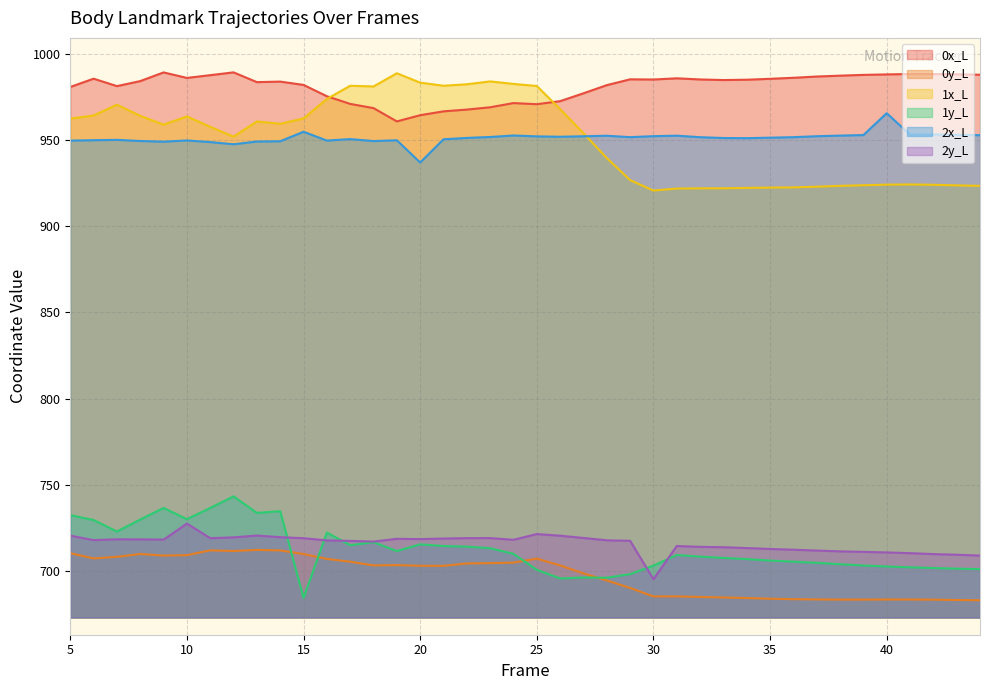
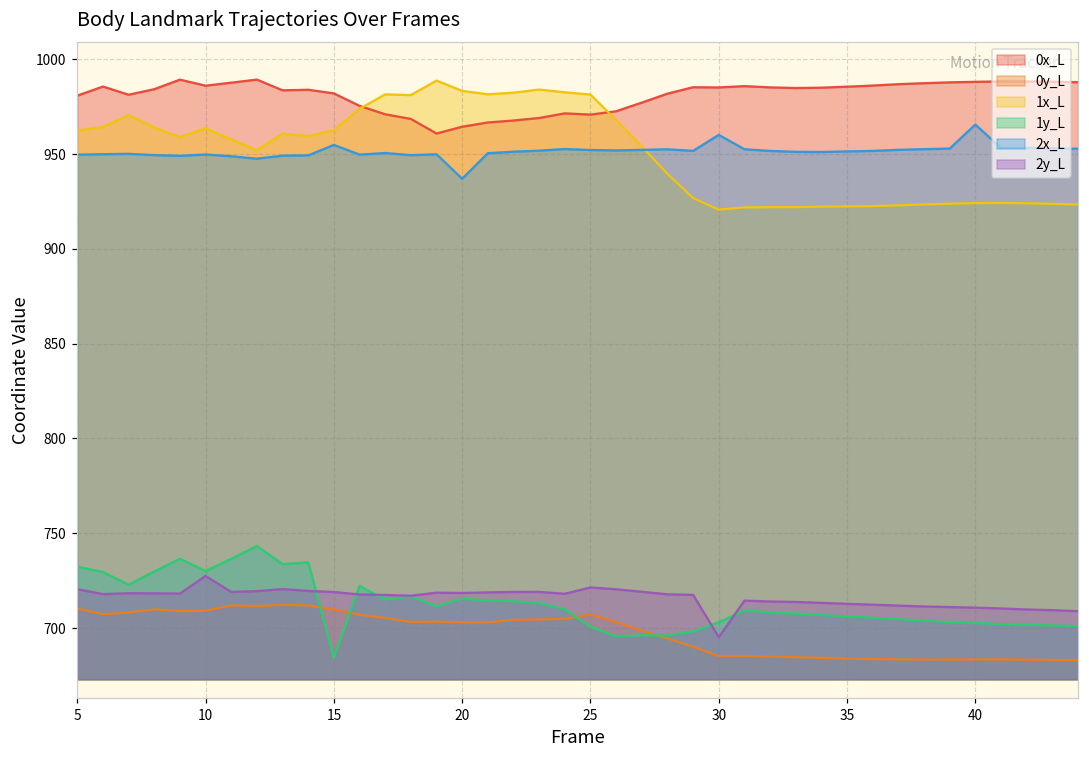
2x_L, 30: 952 -> 960
